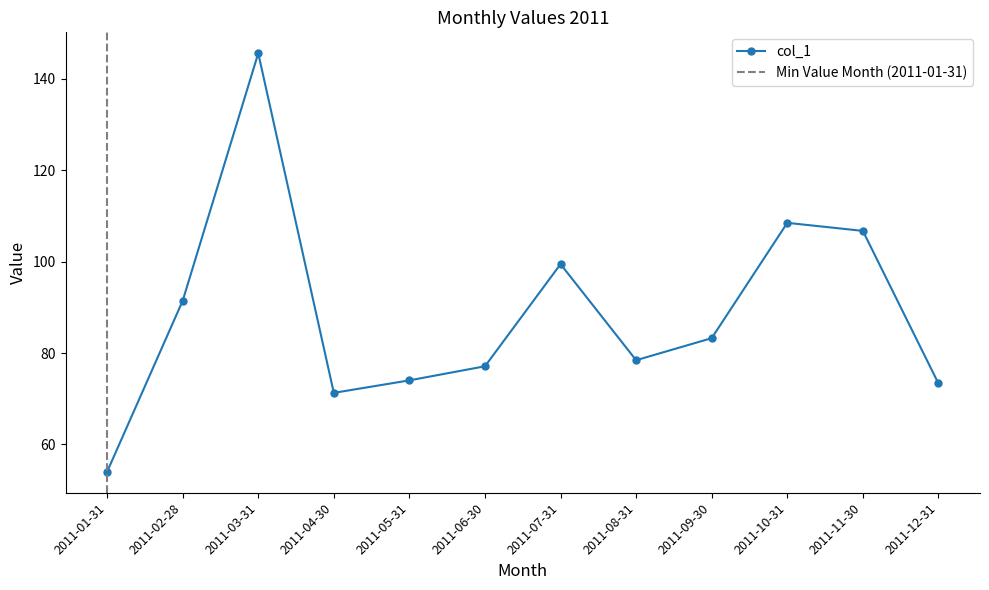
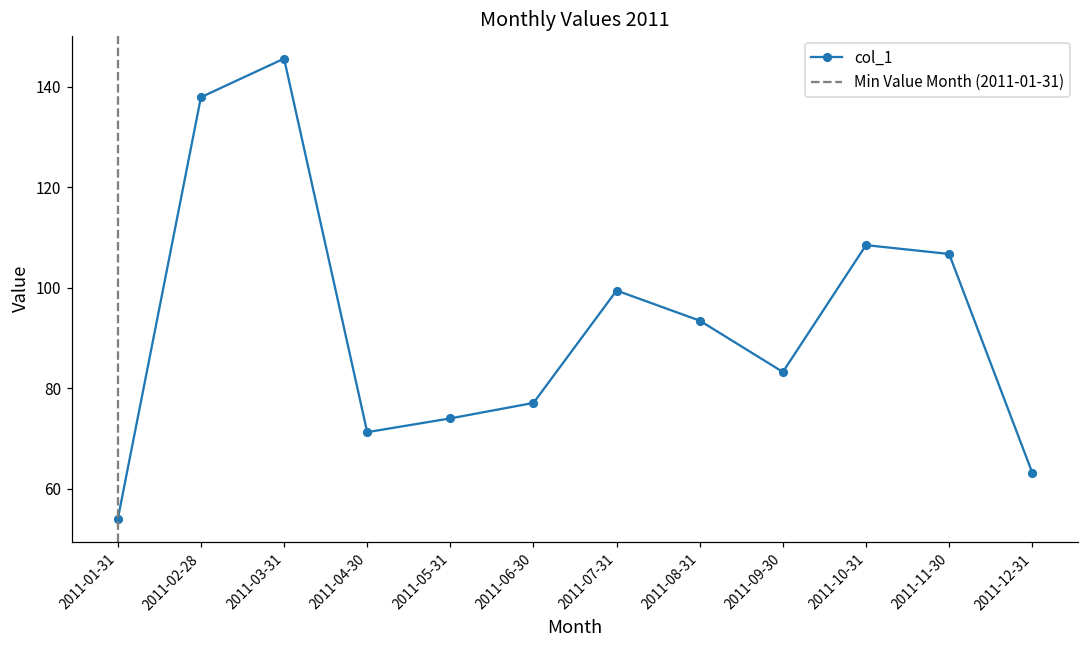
2011-02-28: 91 -> 138
2011-08-31: 78 -> 93
2011-12-31: 73 -> 63
